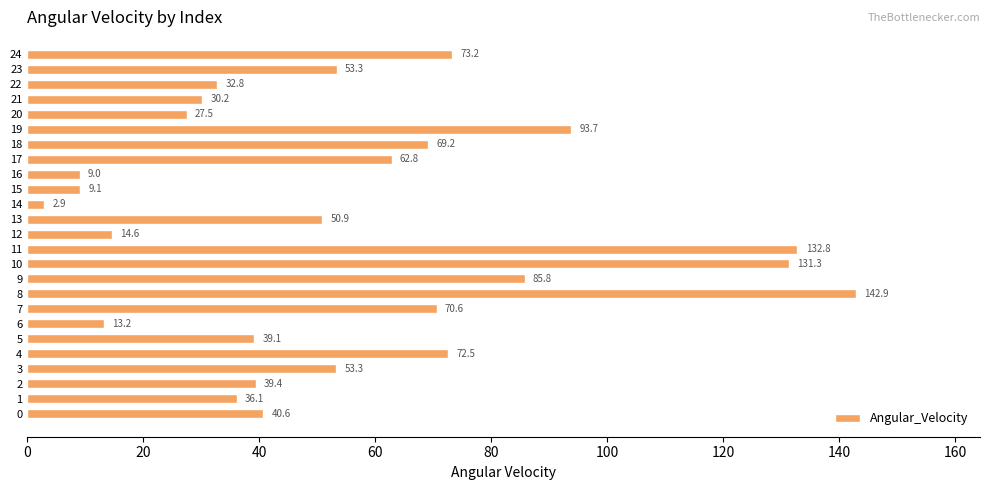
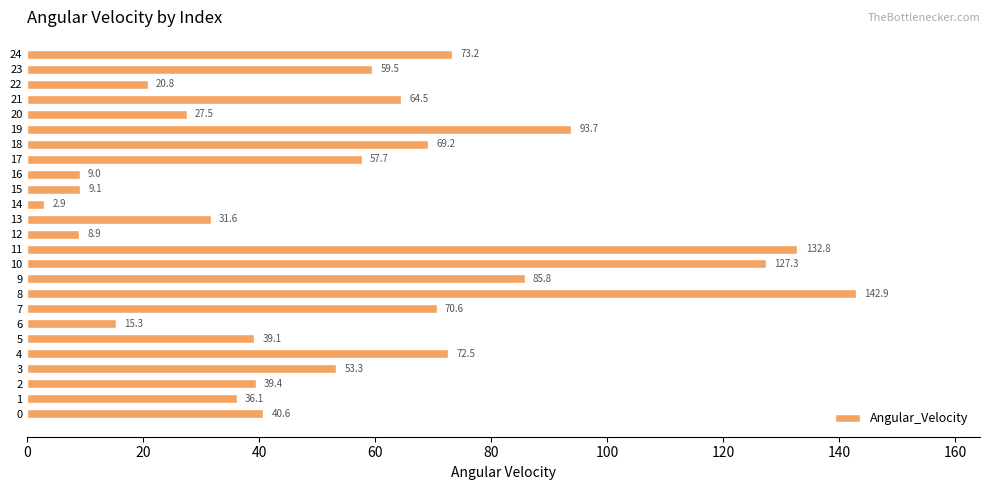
23: 53.3 -> 59.5
22: 32.8 -> 20.8
21: 30.2 -> 64.5
17: 62.8 -> 57.7
13: 50.9 -> 31.6
12: 14.6 -> 8.9
10: 131.3 -> 127.3
6: 13.2 -> 15.3
